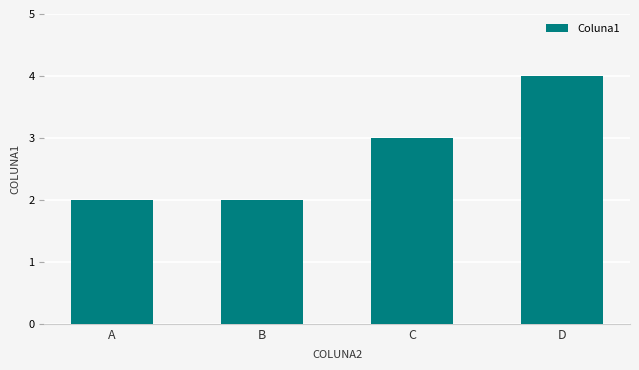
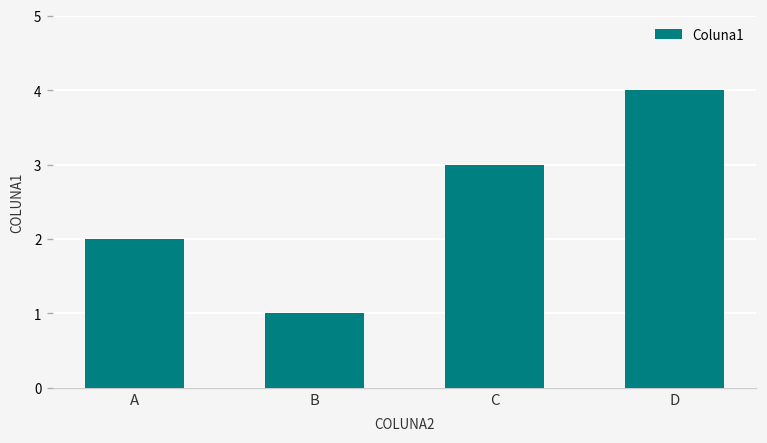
B: 2 -> 1
